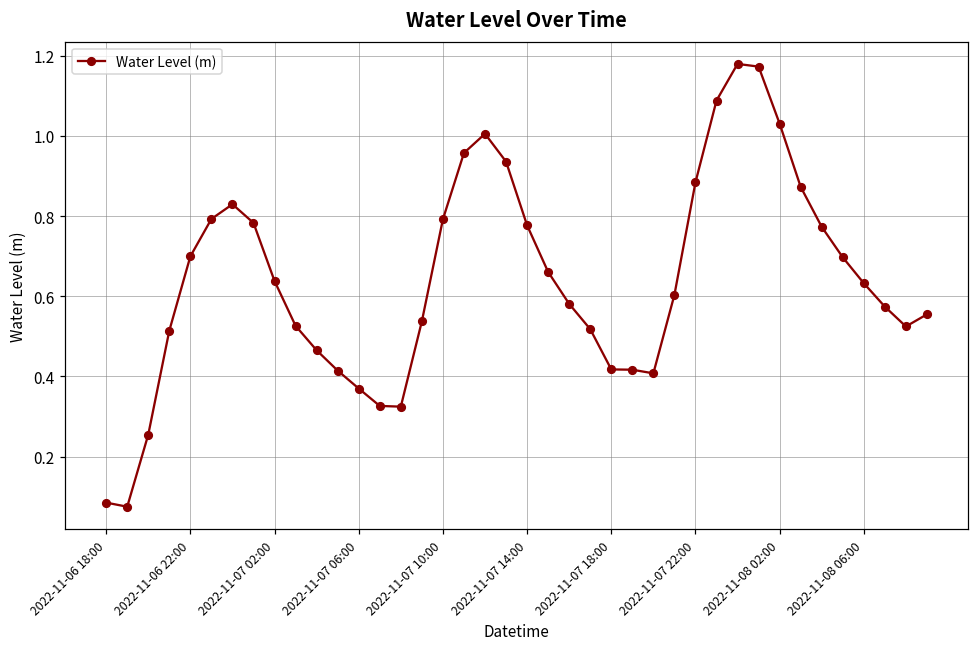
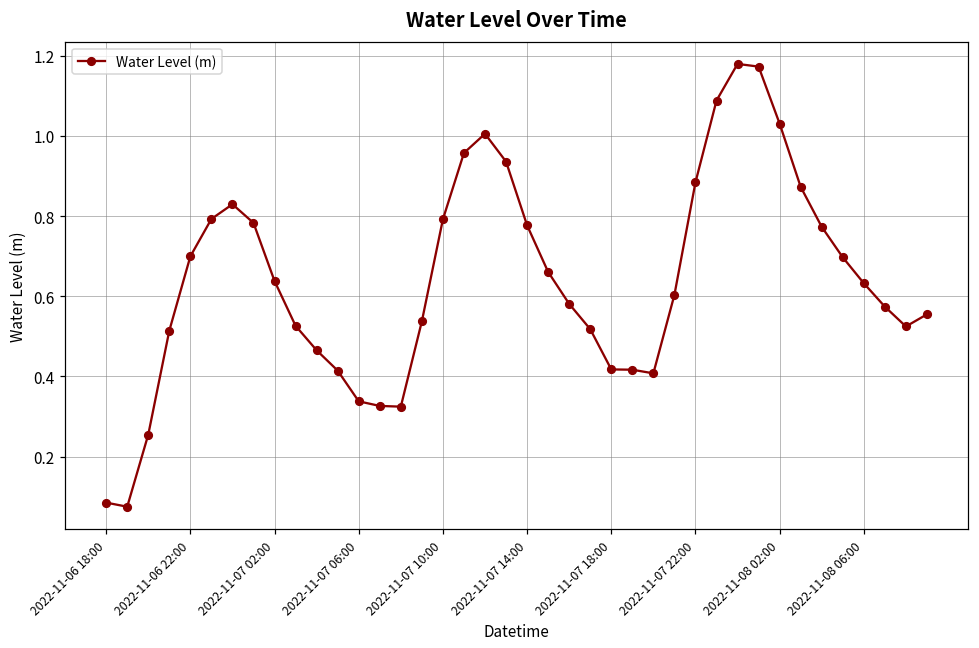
2022-11-07 06:00: 0.37 -> 0.34
